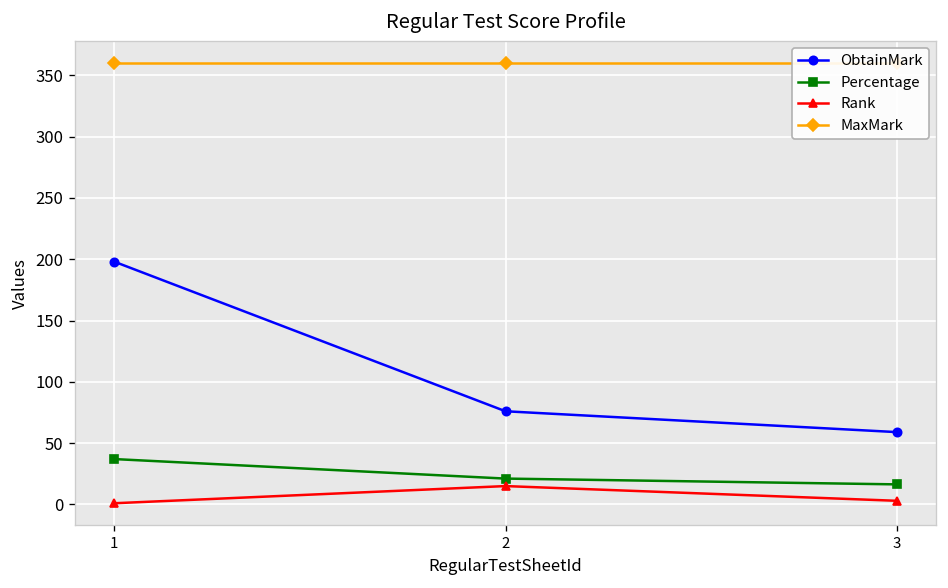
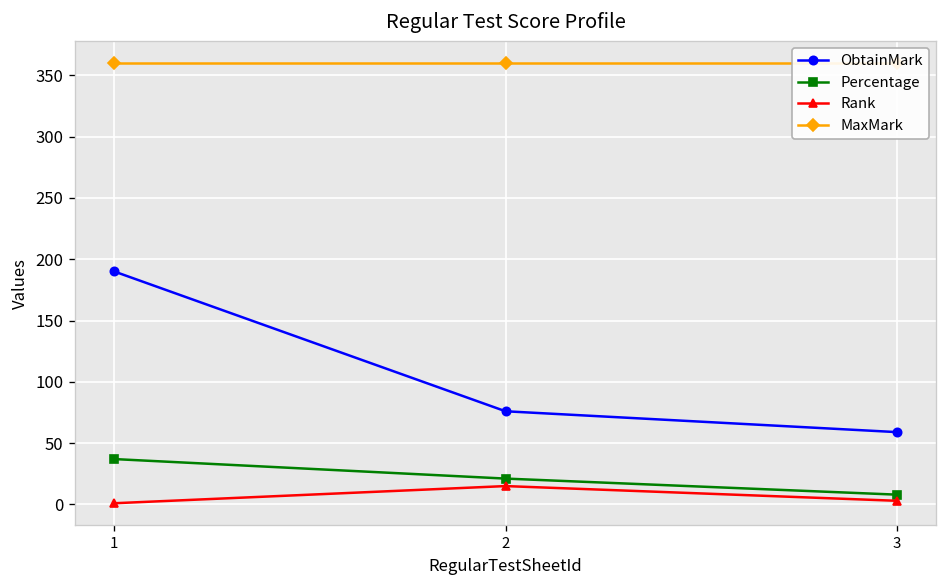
ObtainMark, 1: 198 -> 190
Percentage, 3: 16 -> 8
